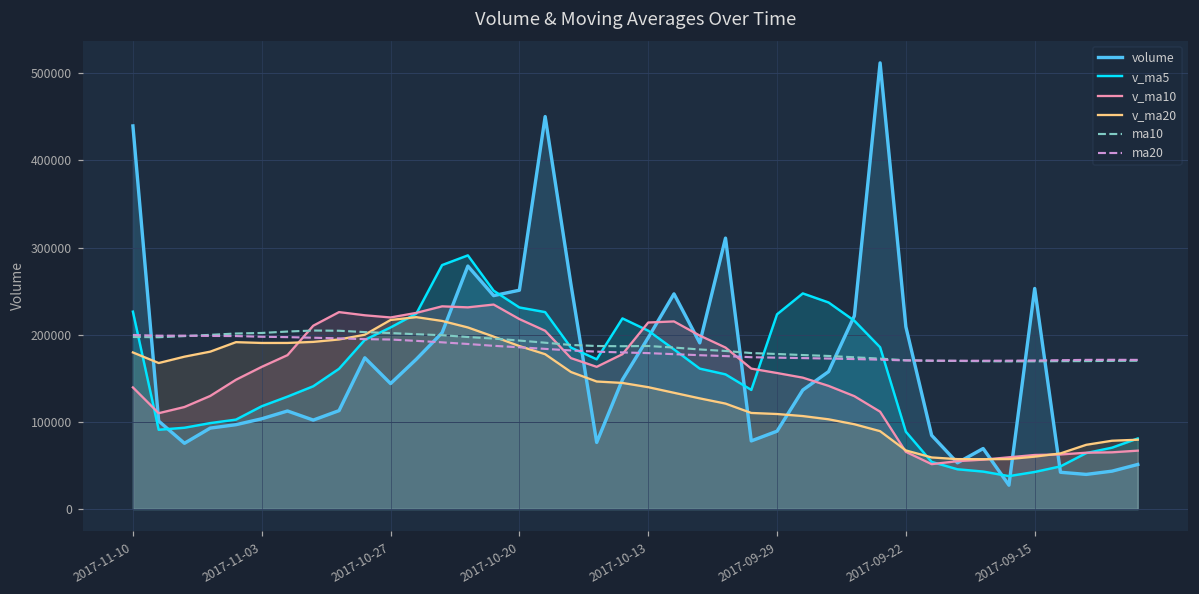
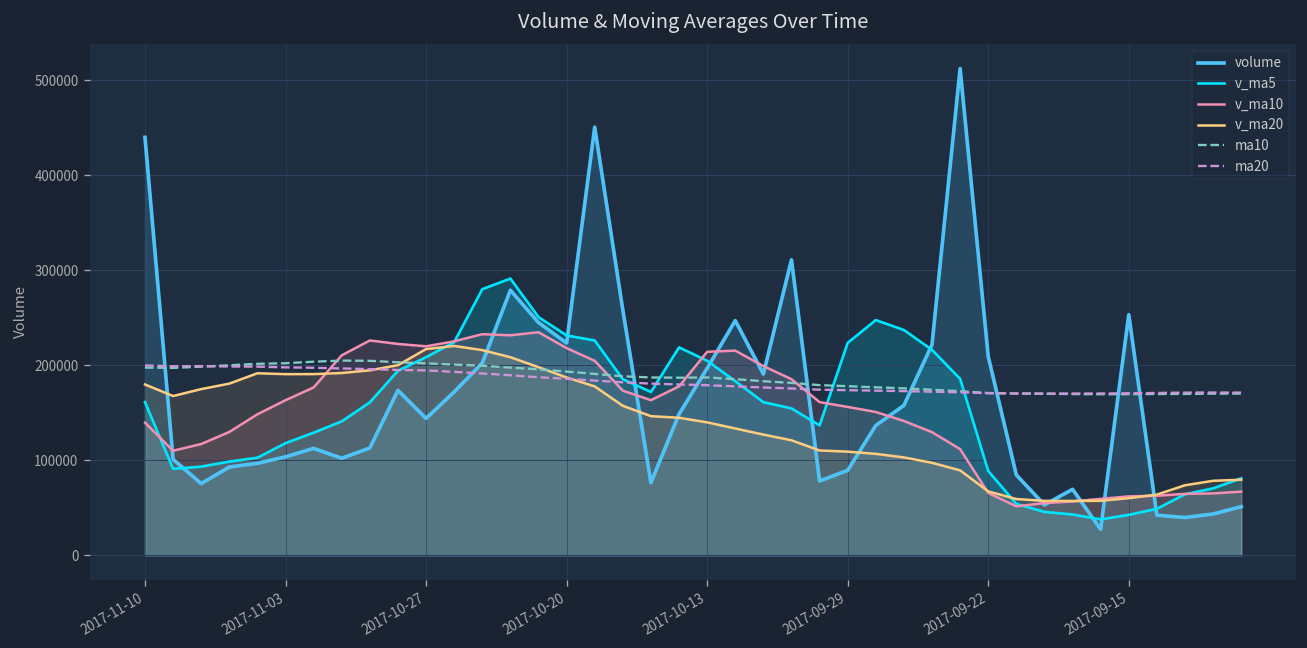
v_ma5, 2017-11-10: 230000 -> 160000
volume, 2017-10-20: 250000 -> 220000
